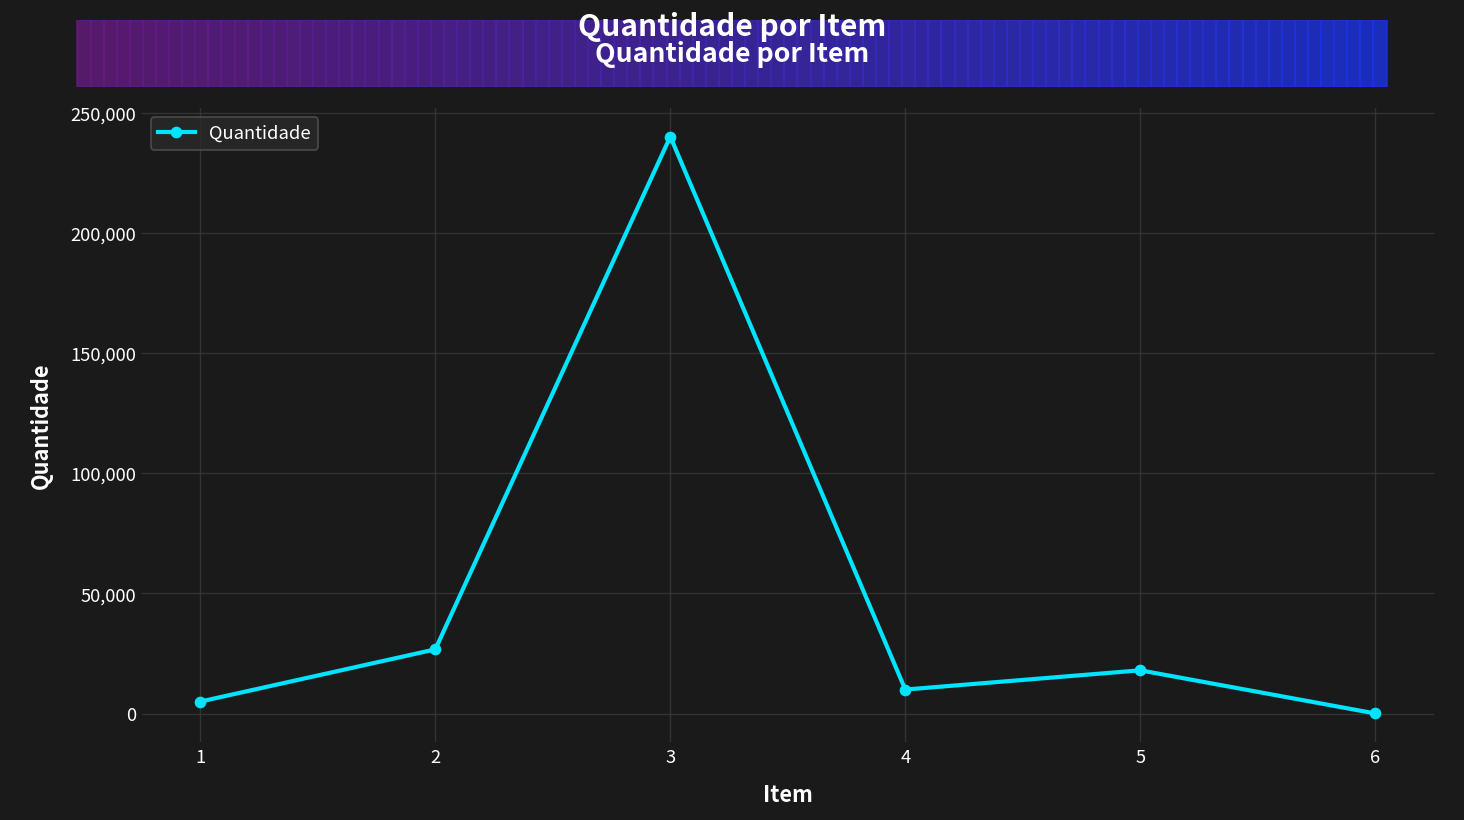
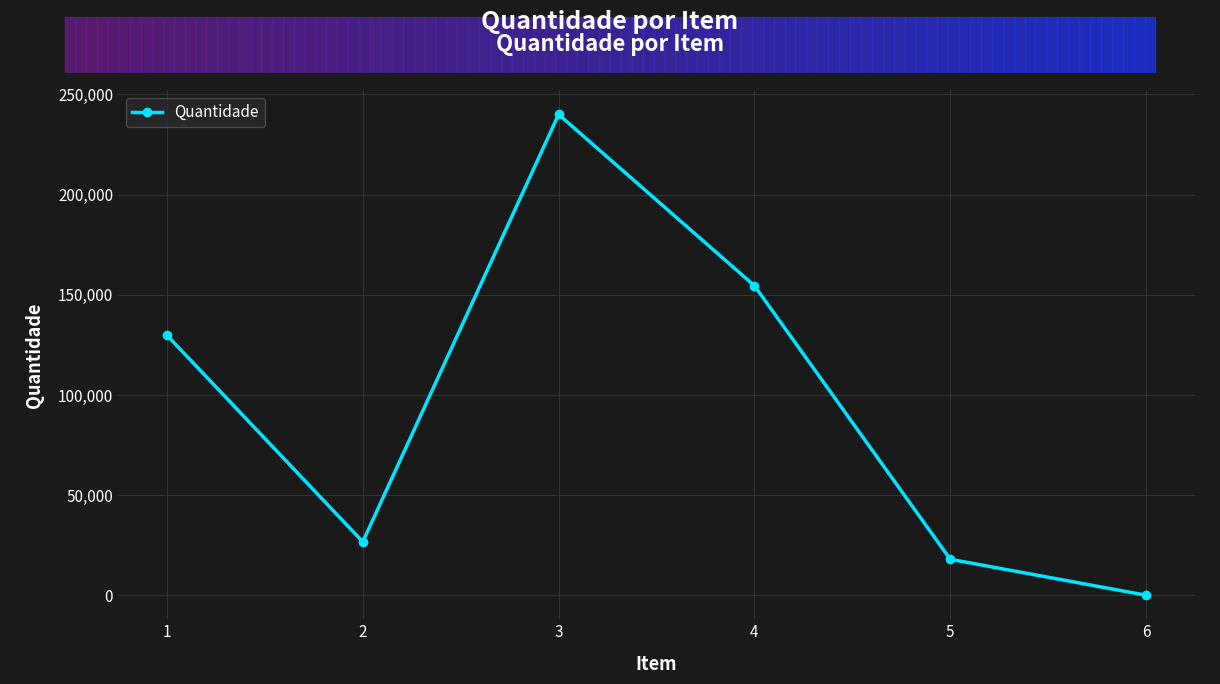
1: 5,000 -> 130,000
4: 10,000 -> 155,000
